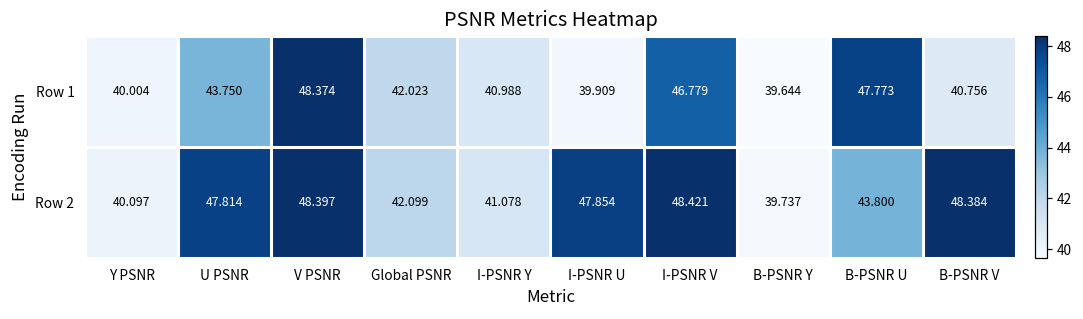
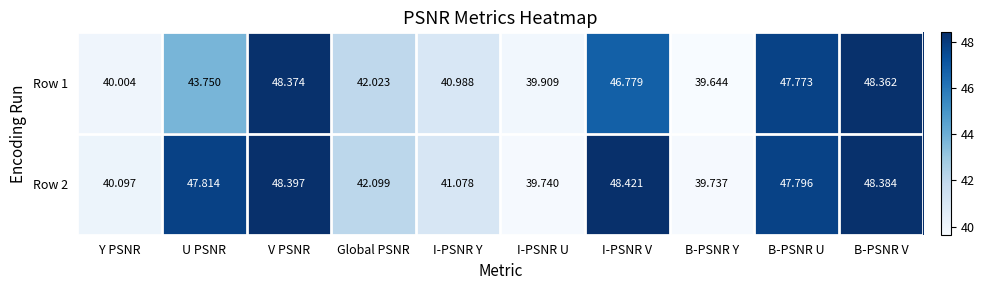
Row 1, B-PSNR V: 40.756 -> 48.362
Row 2, I-PSNR U: 47.854 -> 39.740
Row 2, B-PSNR U: 43.800 -> 47.796
